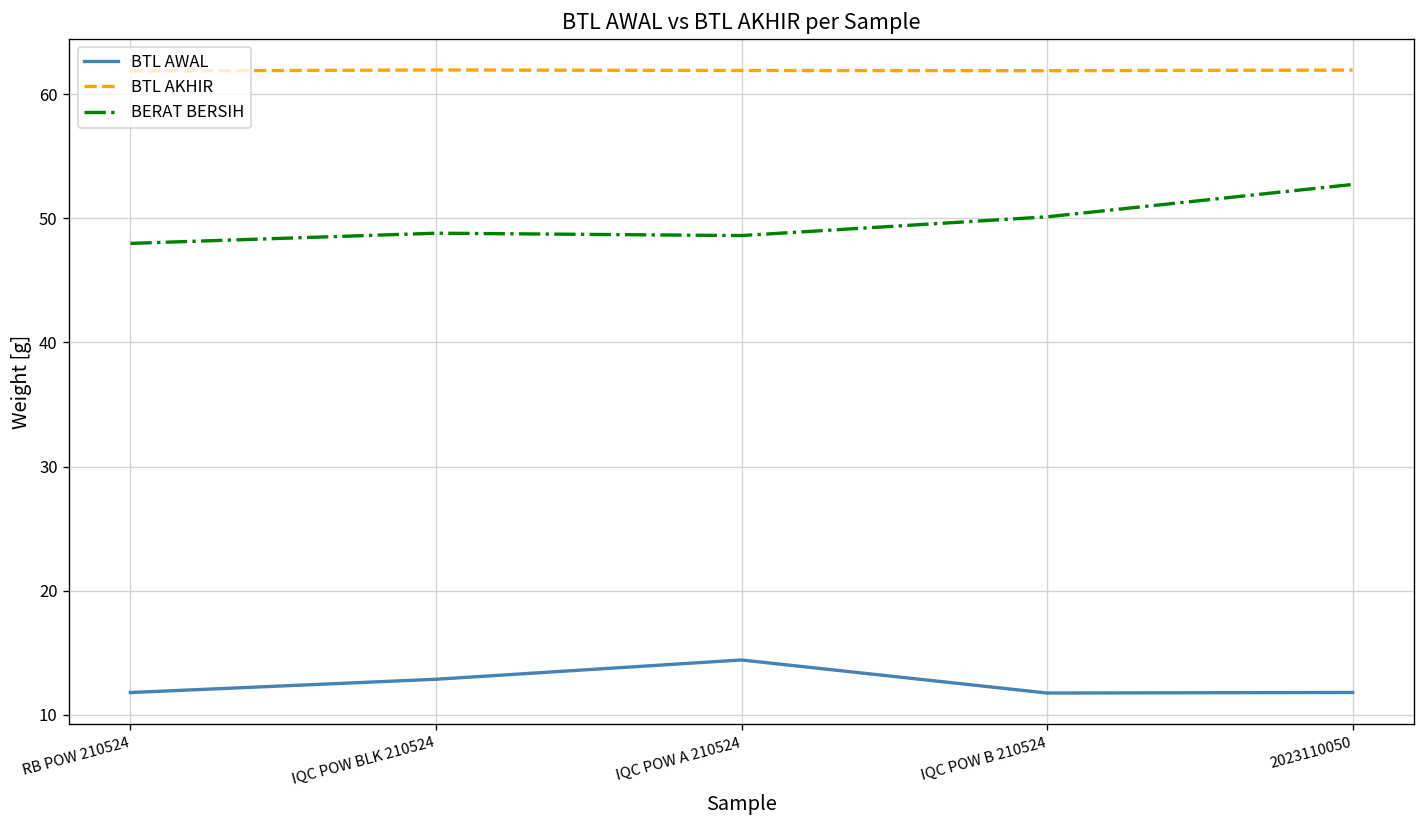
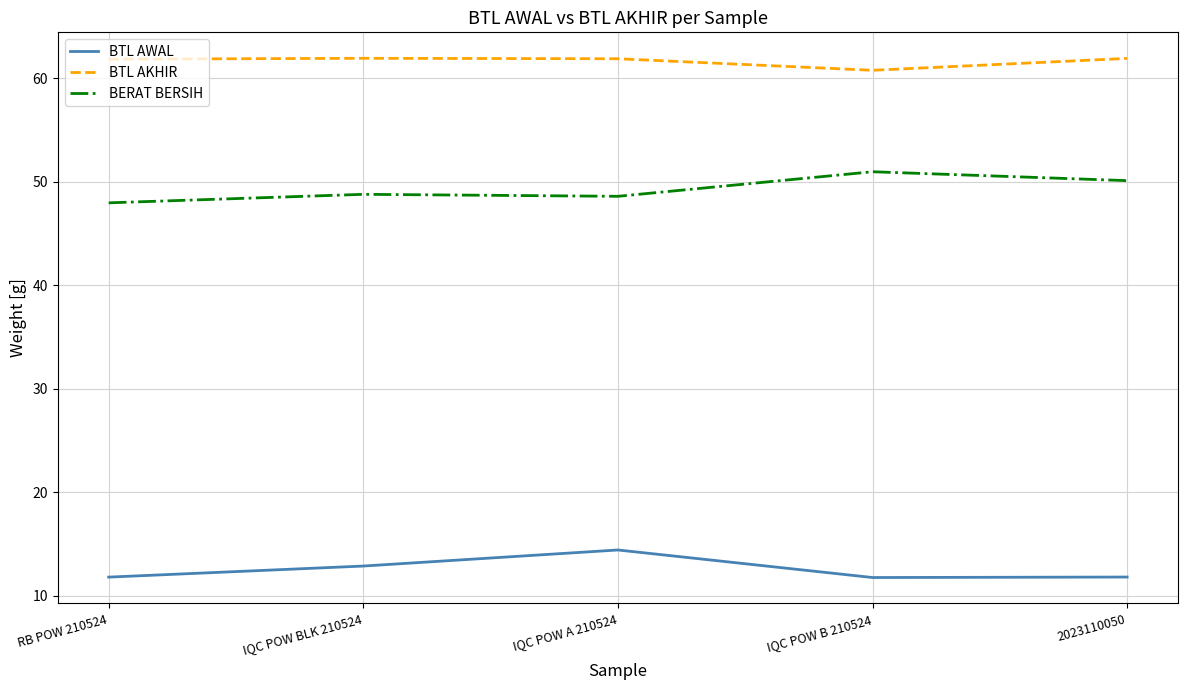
BTL AKHIR, IQC POW B 210524: 61.9 -> 60.8
BERAT BERSIH, IQC POW B 210524: 50.1 -> 51.0
BERAT BERSIH, 2023110050: 52.7 -> 50.1
